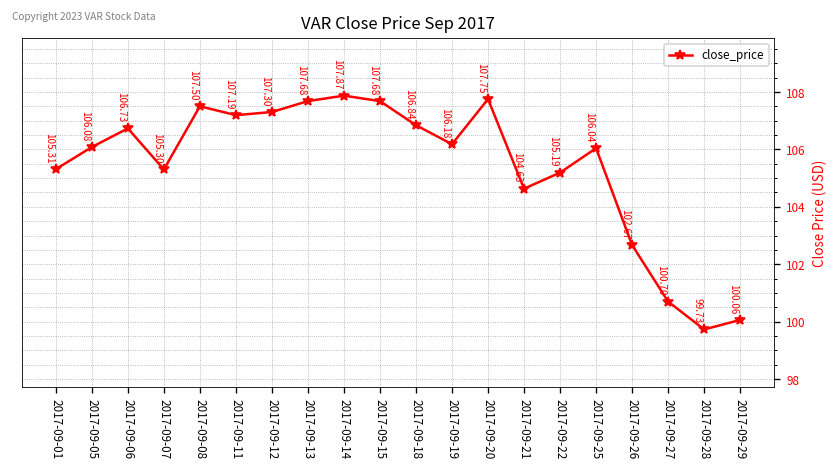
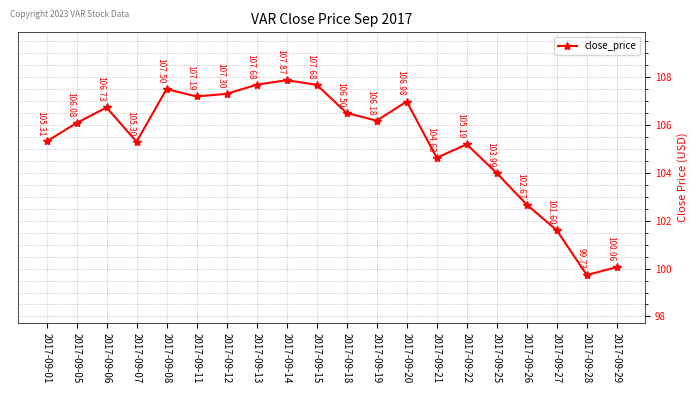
2017-09-18: 106.84 -> 106.50
2017-09-20: 107.75 -> 106.98
2017-09-25: 106.04 -> 103.99
2017-09-27: 100.70 -> 101.60
